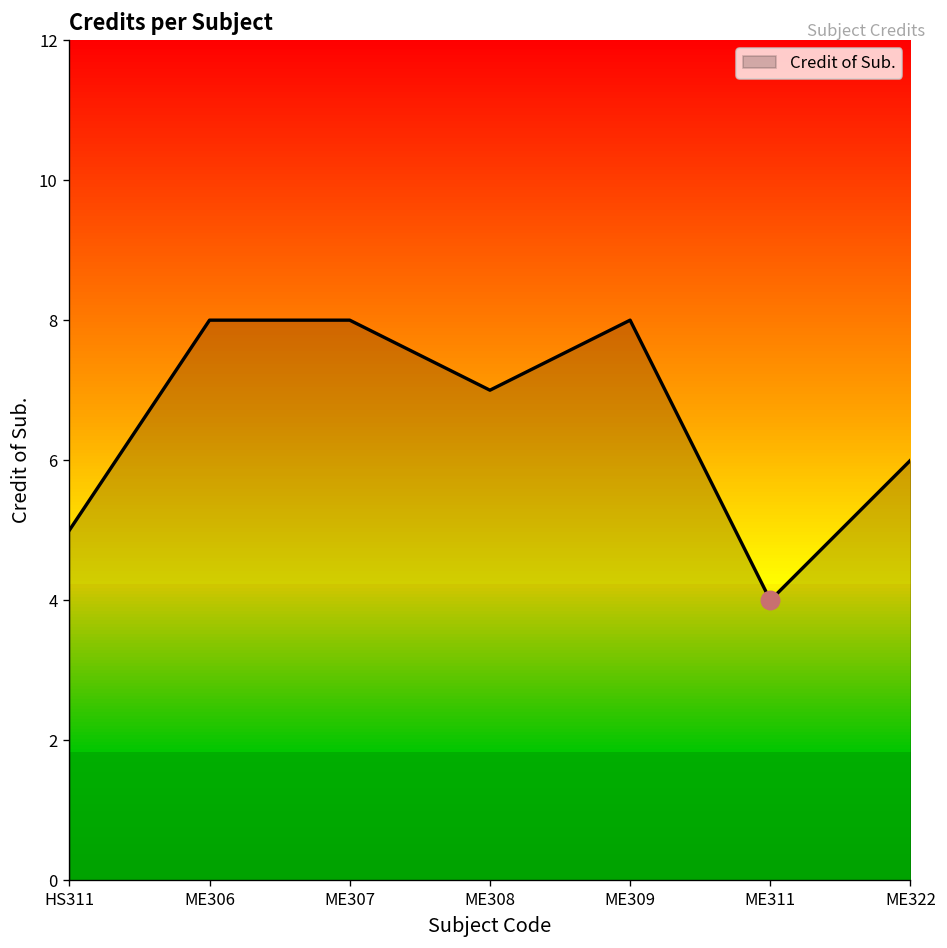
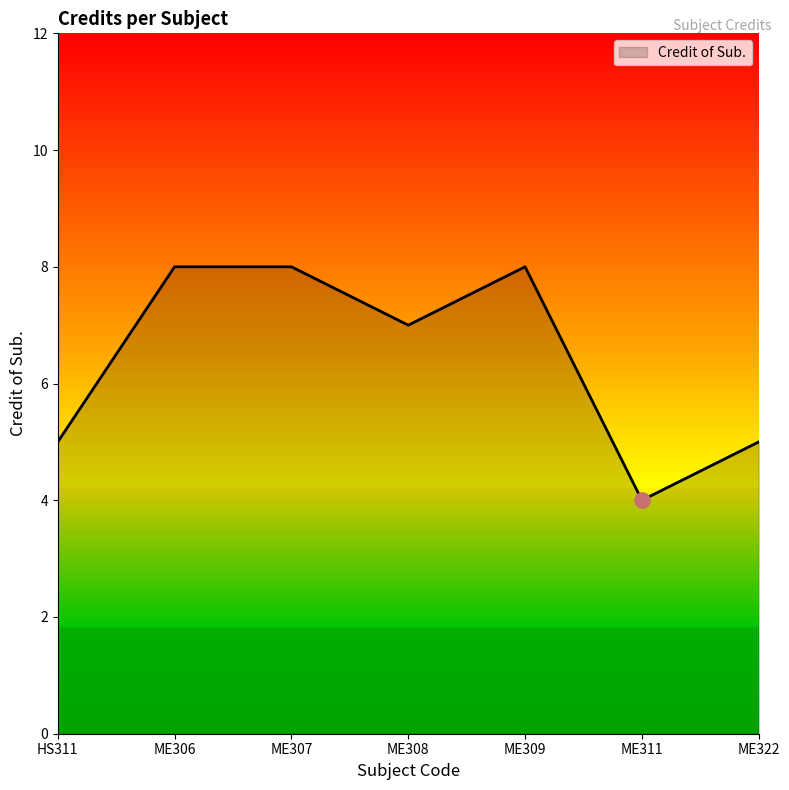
Credit of Sub., ME322: 6 -> 5
